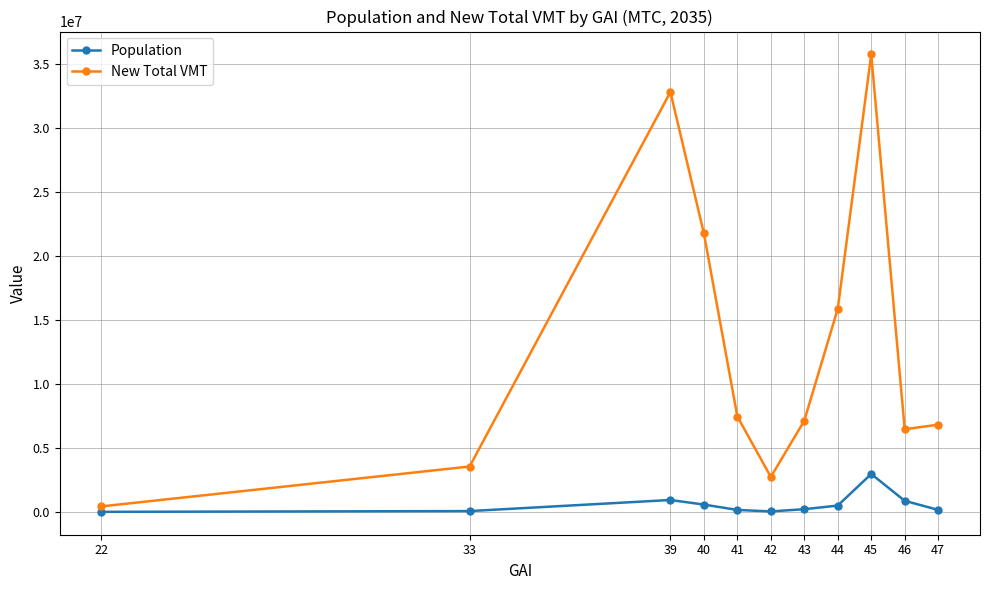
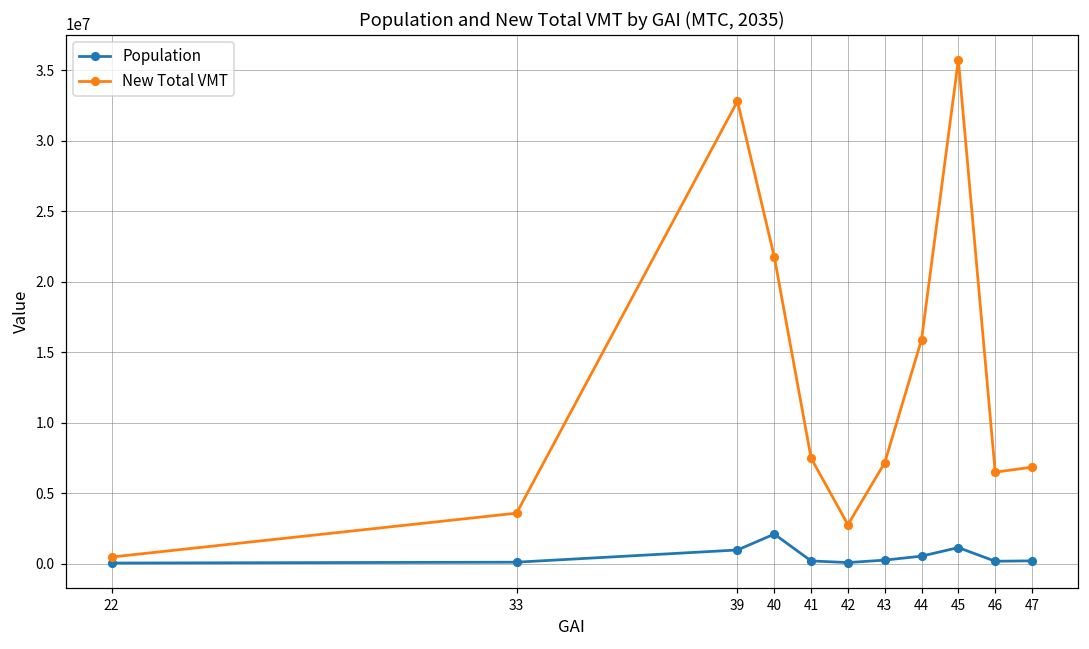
Population, 40: 600000 -> 2100000
Population, 45: 3000000 -> 1100000
Population, 46: 900000 -> 200000
